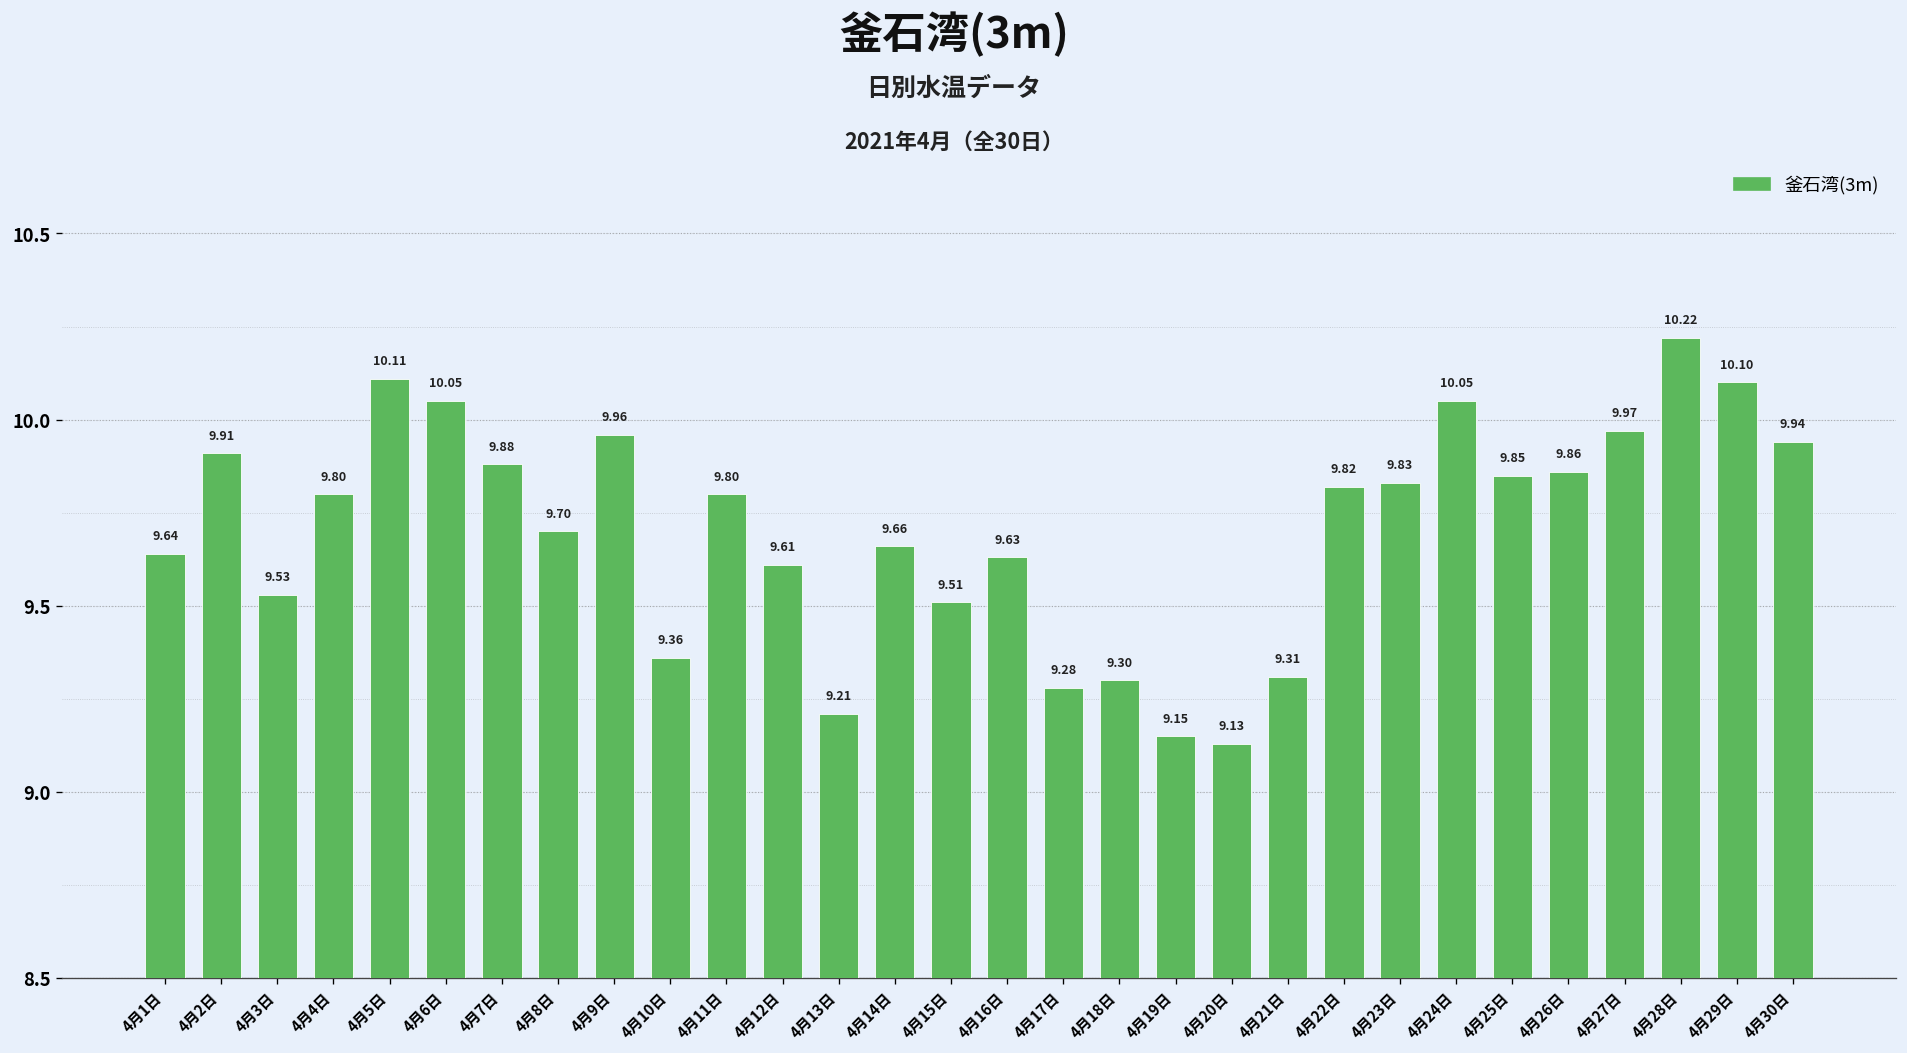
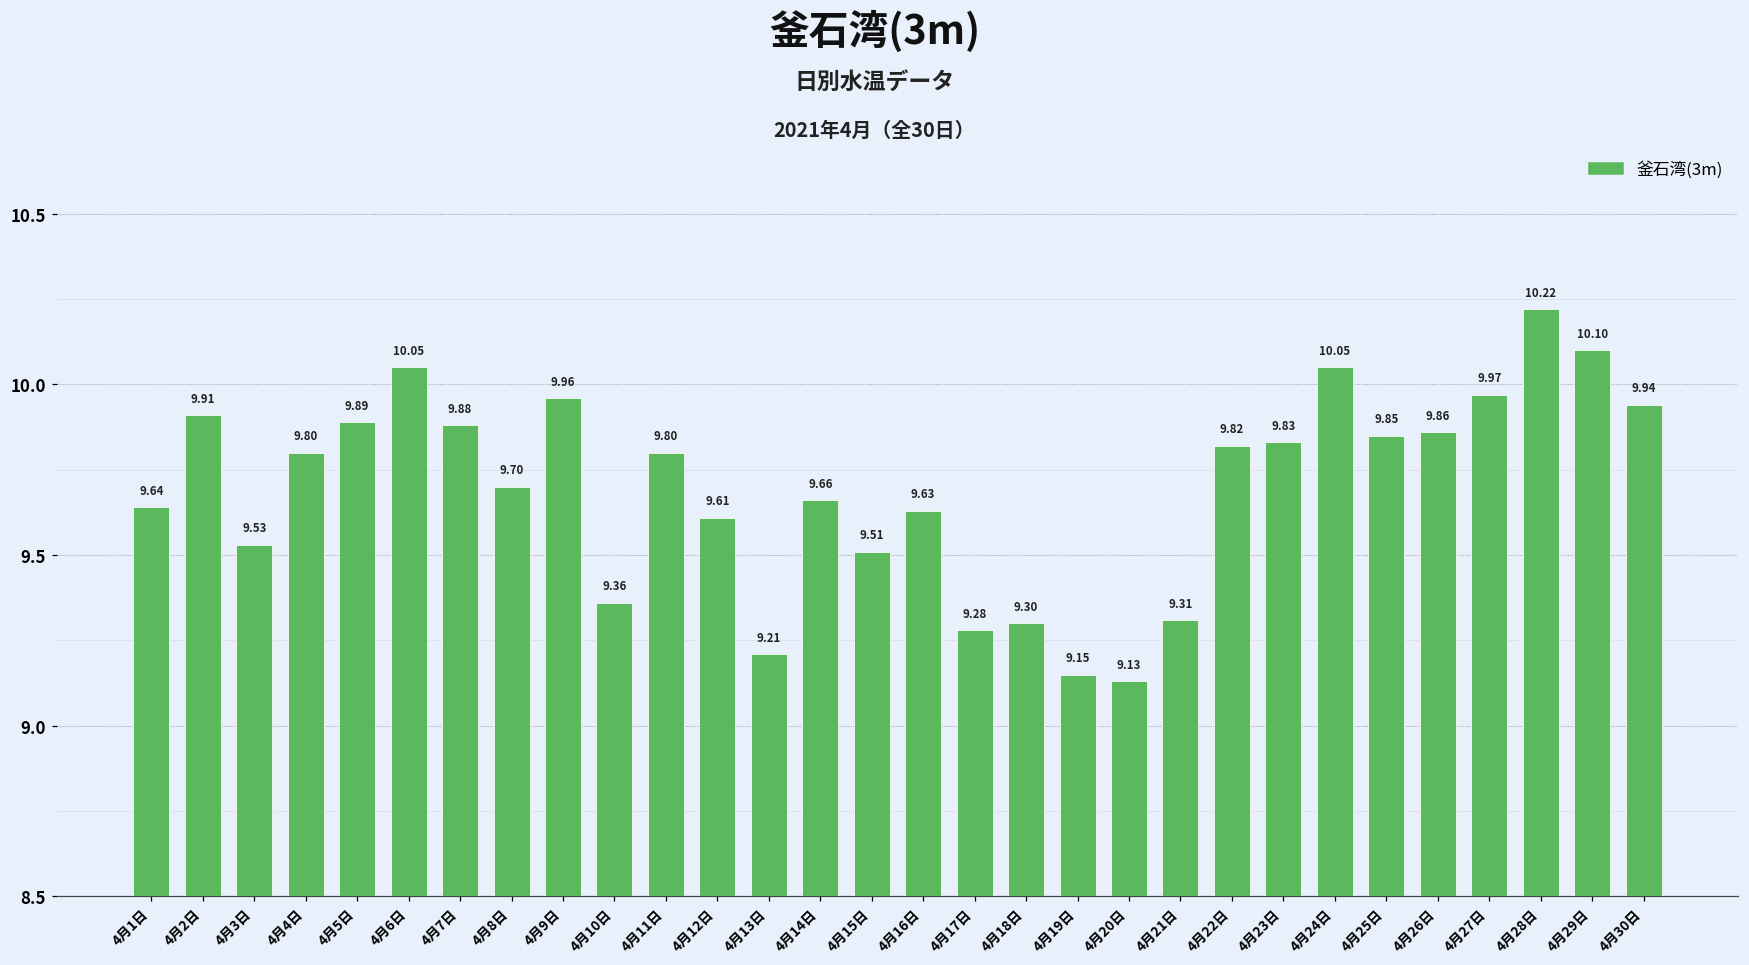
4月5日: 10.11 -> 9.89
